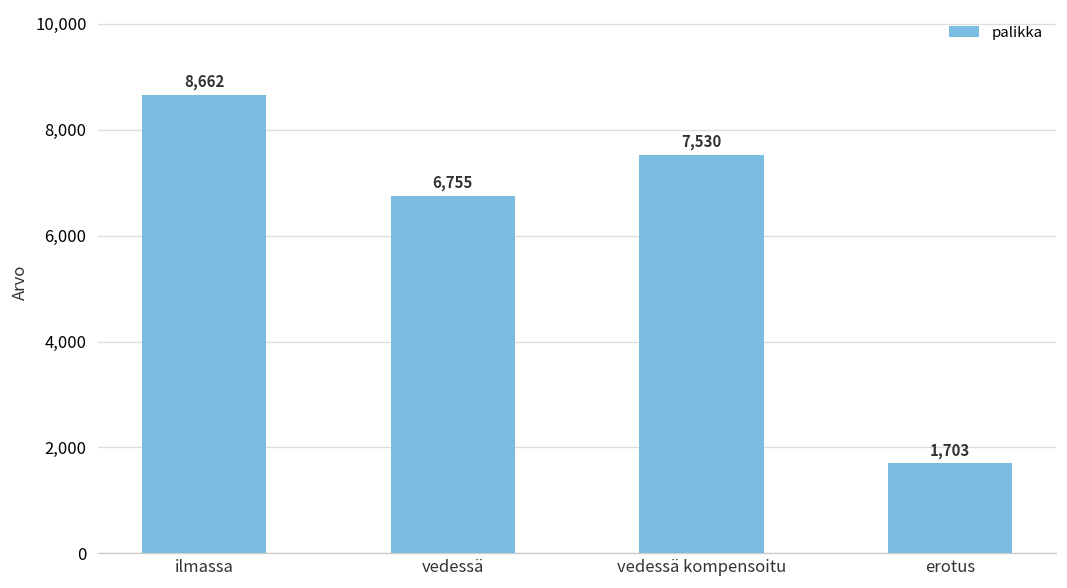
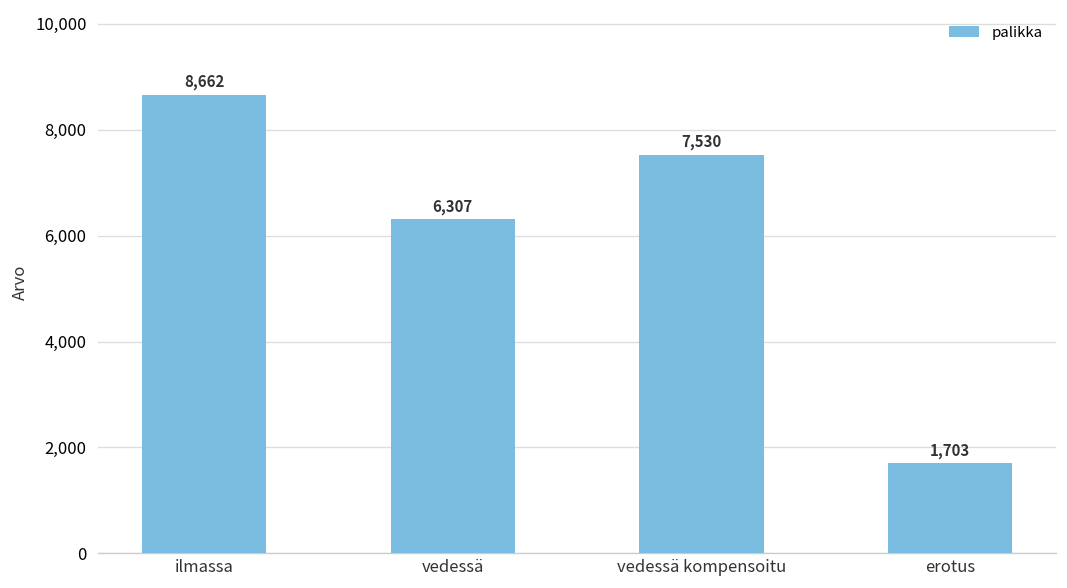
vedessä: 6,755 -> 6,307
